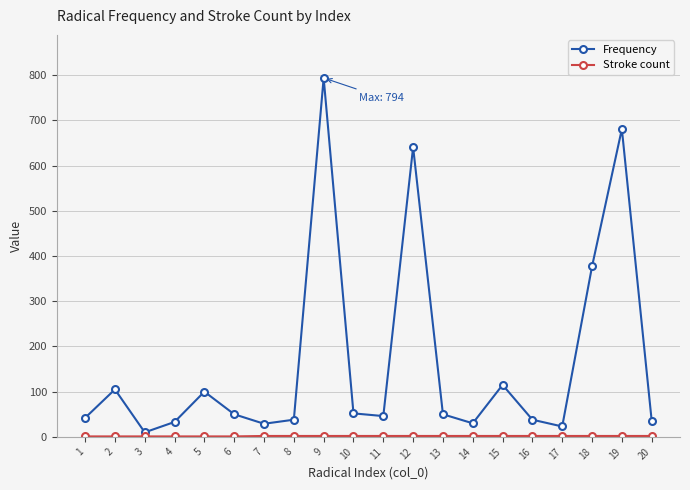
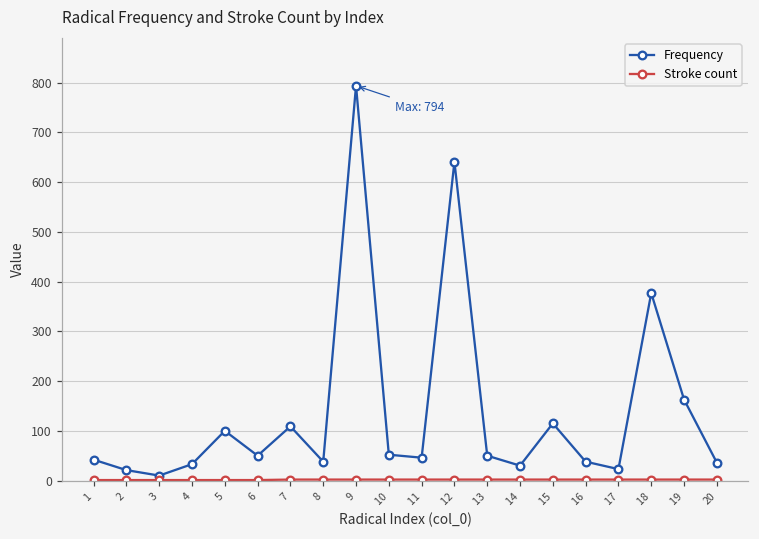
Frequency, 2: 110 -> 20
Frequency, 7: 30 -> 110
Frequency, 19: 680 -> 160
